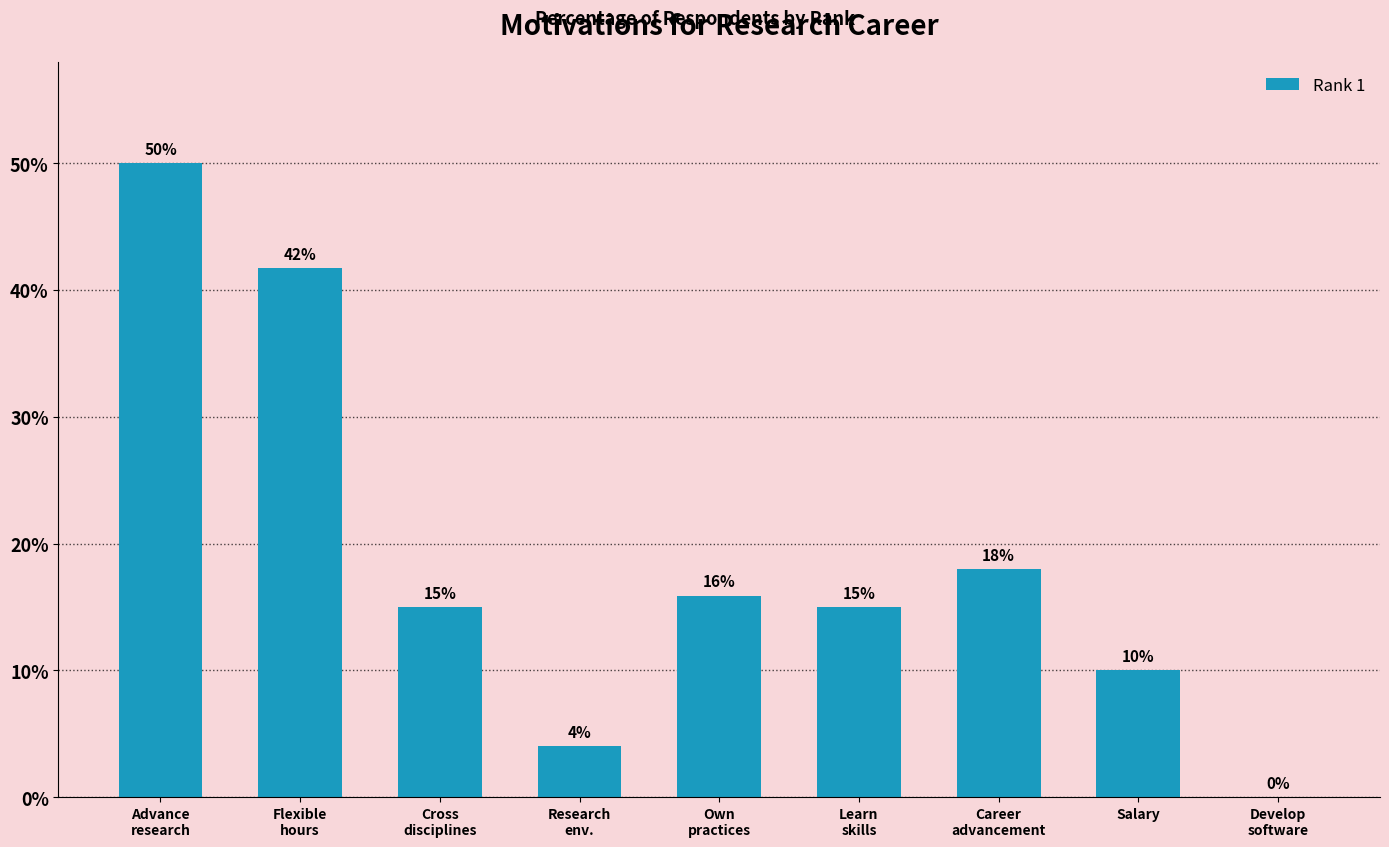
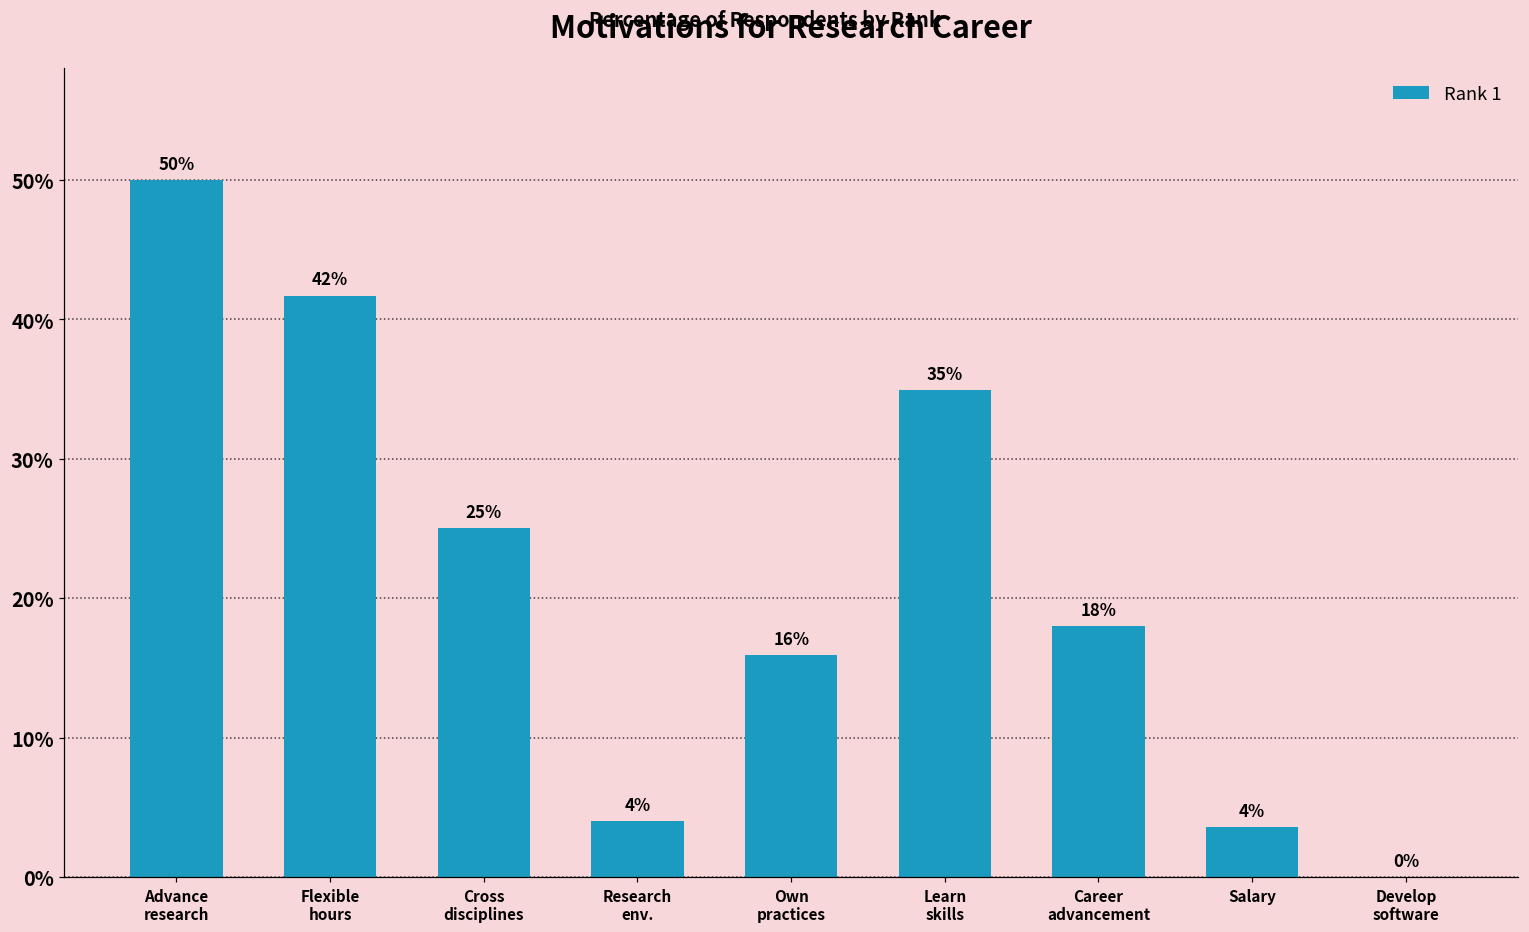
Cross disciplines: 15% -> 25%
Learn skills: 15% -> 35%
Salary: 10% -> 4%
